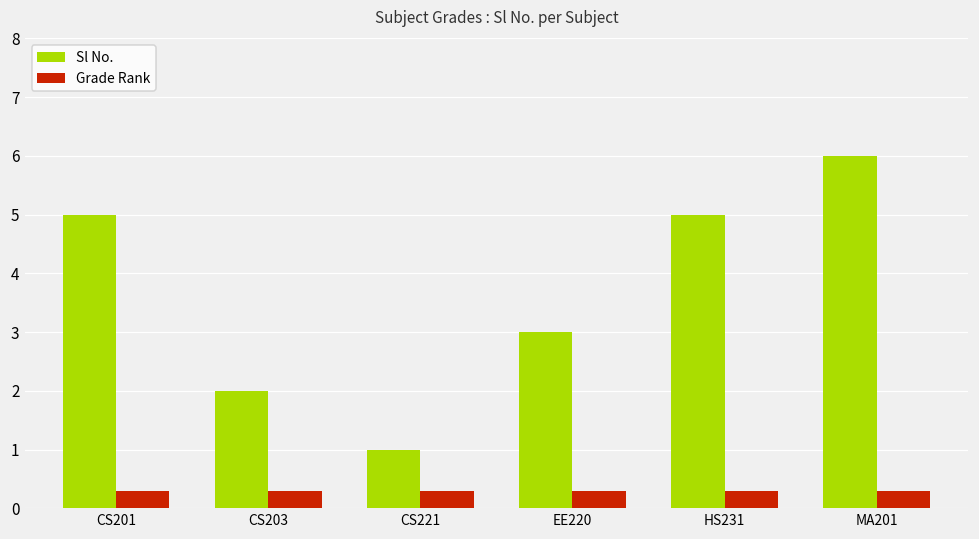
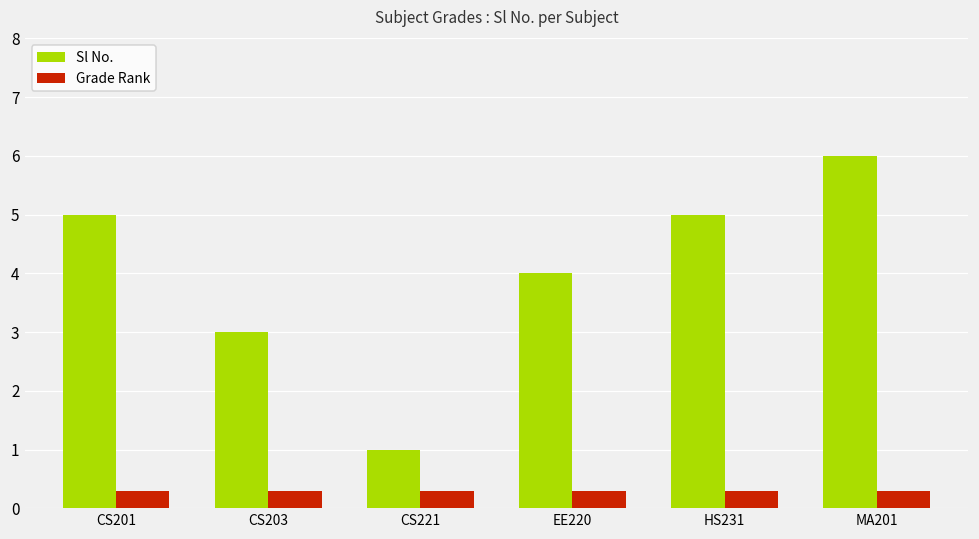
Sl No., CS203: 2 -> 3
Sl No., EE220: 3 -> 4
